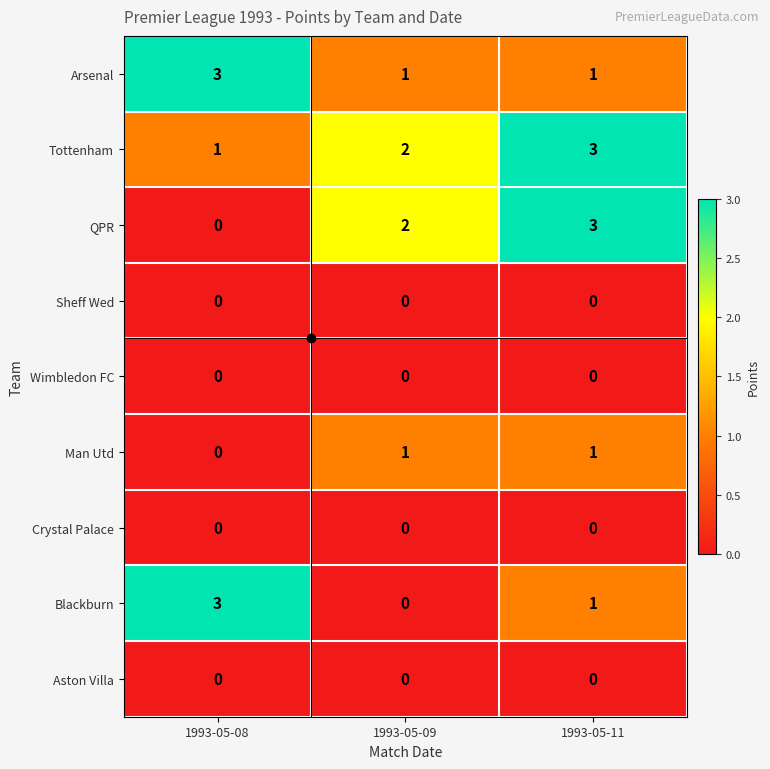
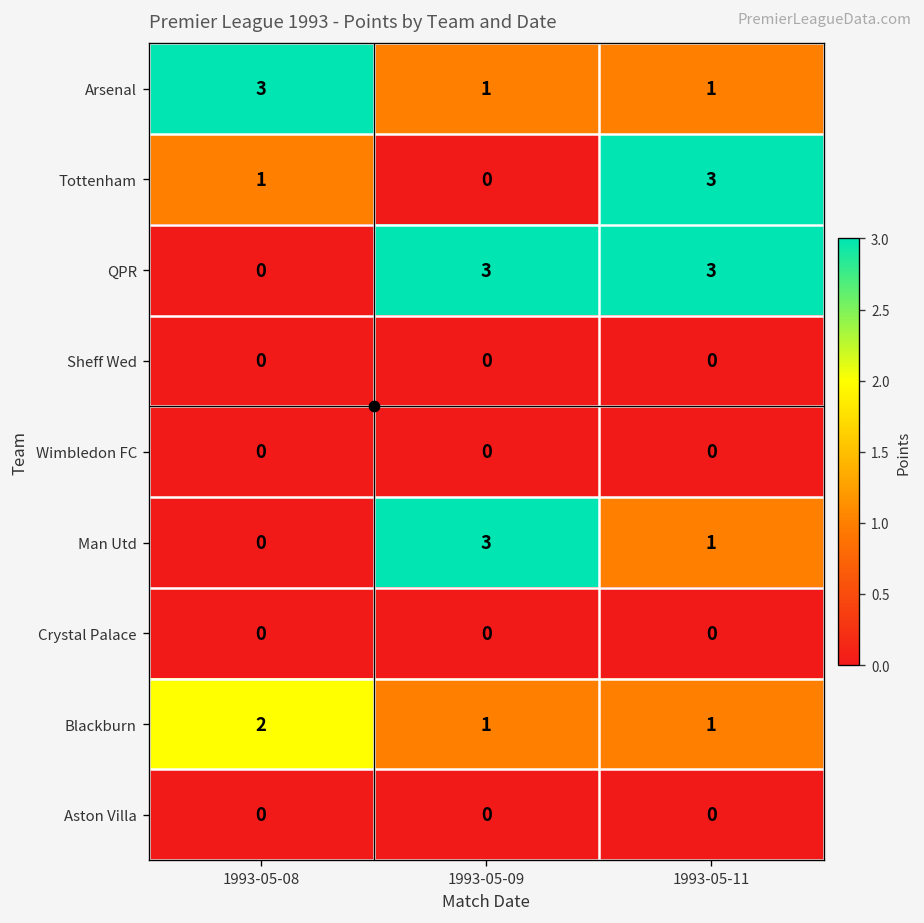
Tottenham, 1993-05-09: 2 -> 0
QPR, 1993-05-09: 2 -> 3
Man Utd, 1993-05-09: 1 -> 3
Blackburn, 1993-05-08: 3 -> 2
Blackburn, 1993-05-09: 0 -> 1
